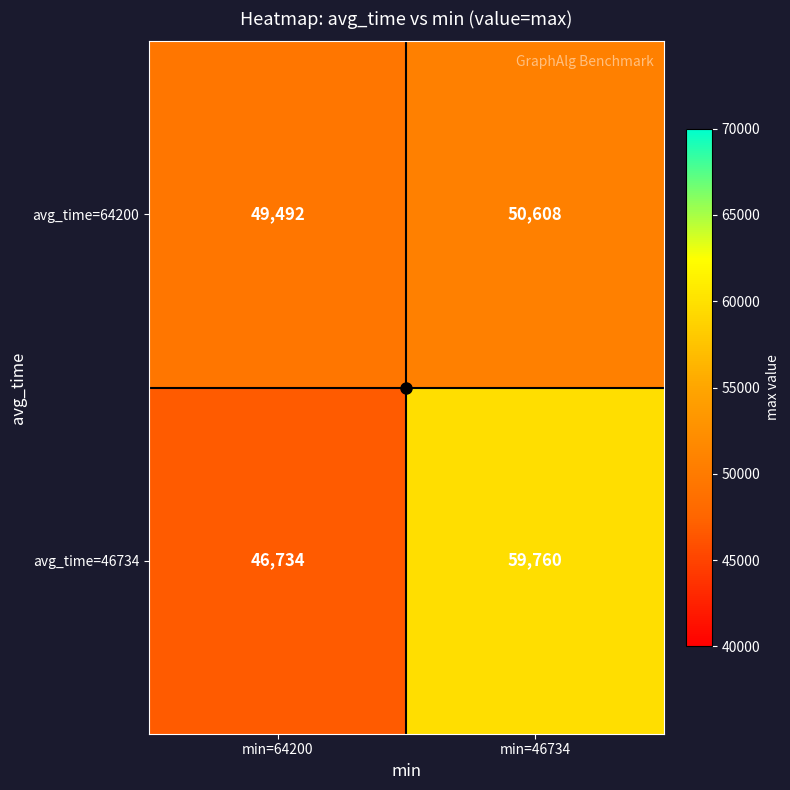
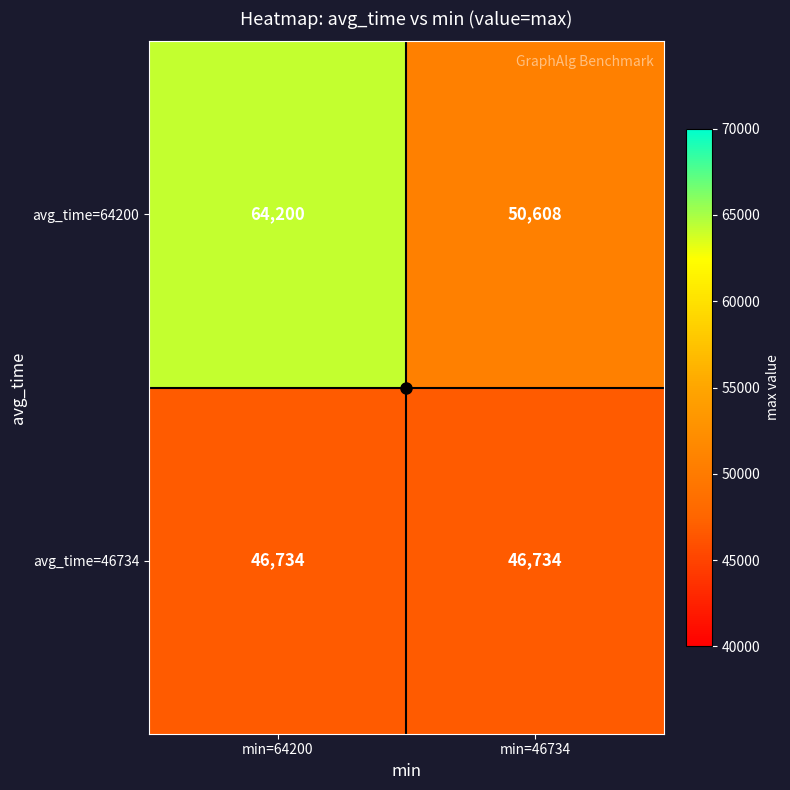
avg_time=64200, min=64200: 49,492 -> 64,200
avg_time=46734, min=46734: 59,760 -> 46,734
